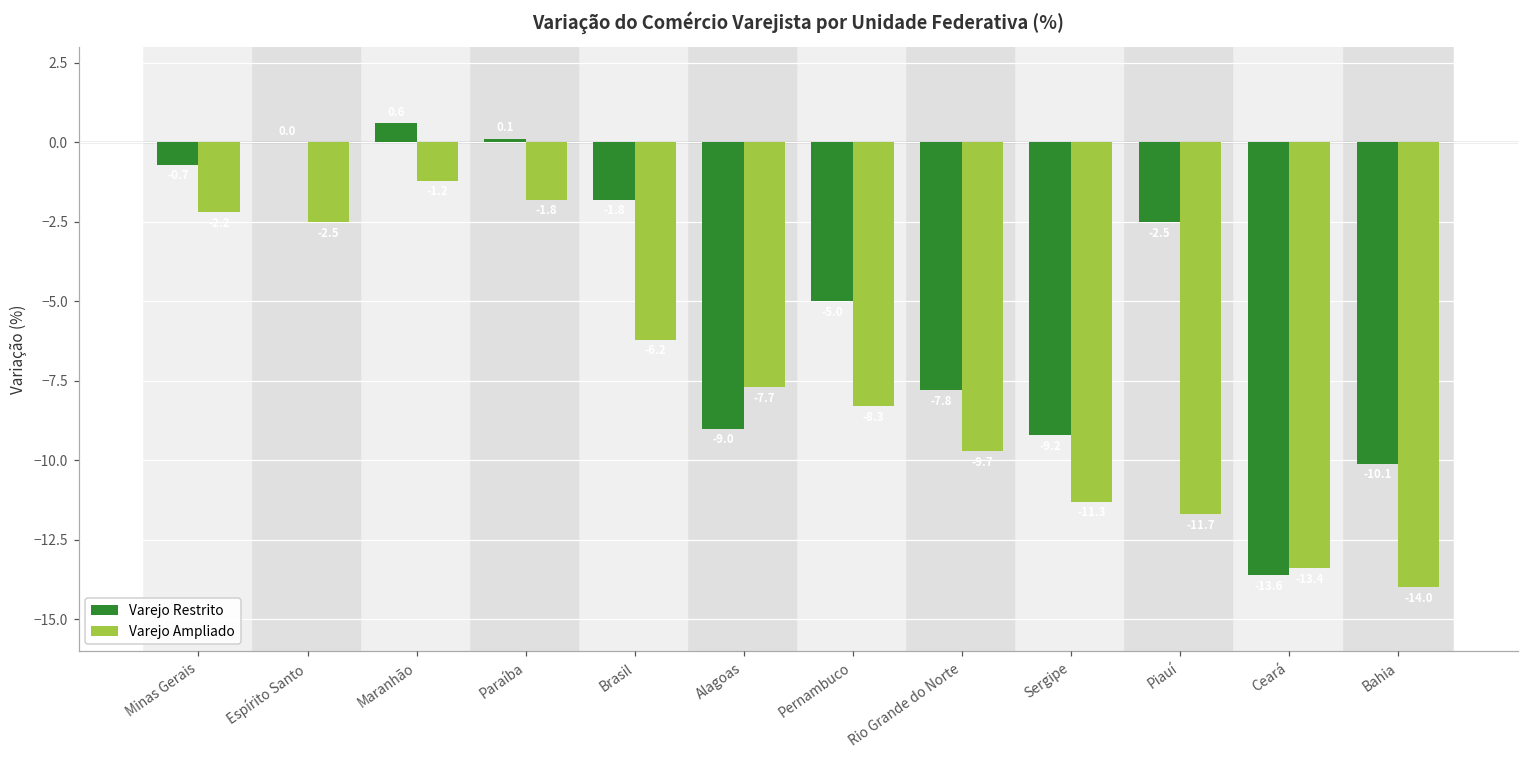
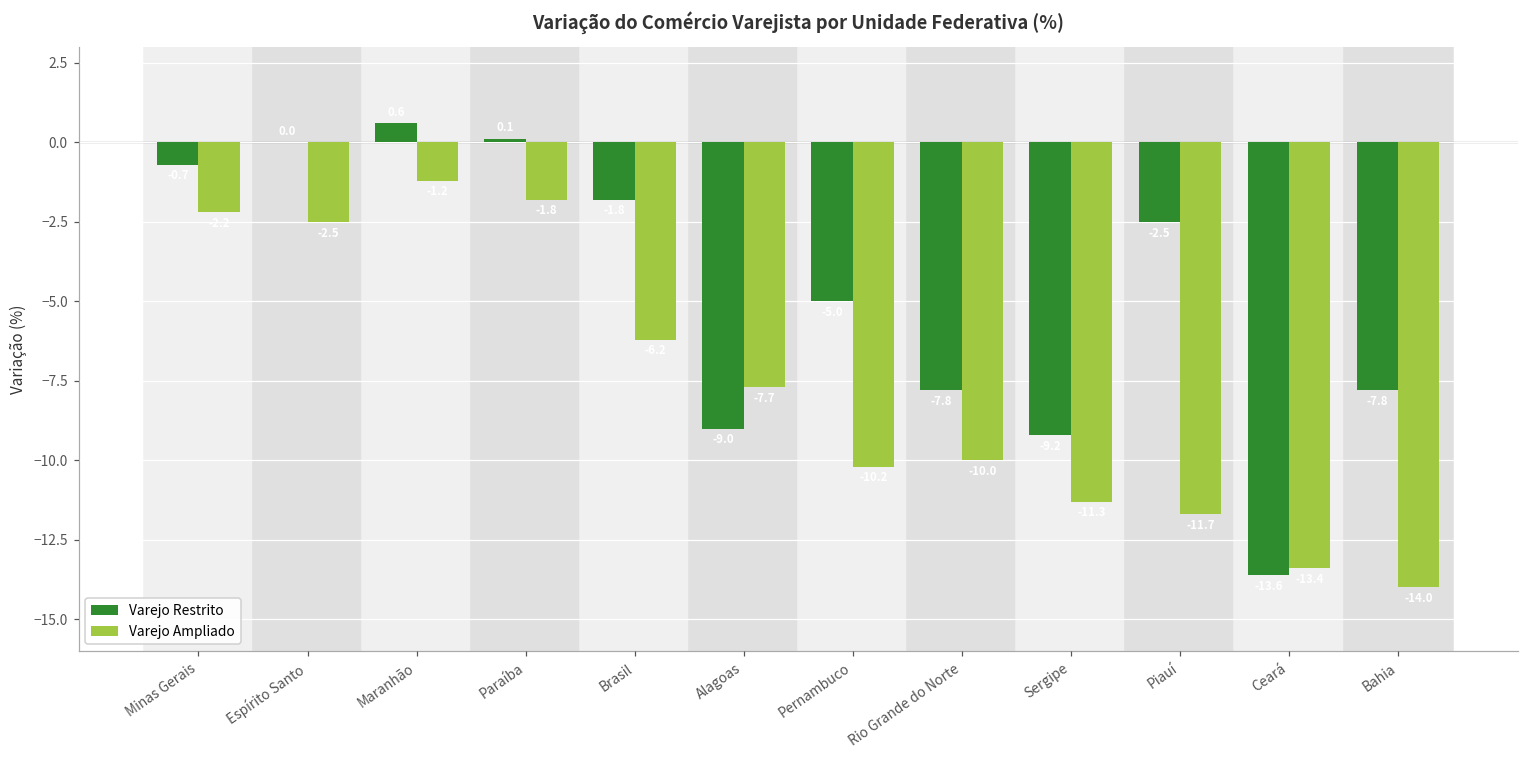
Varejo Ampliado, Pernambuco: -8.3 -> -10.2
Varejo Ampliado, Rio Grande do Norte: -9.7 -> -10.0
Varejo Restrito, Bahia: -10.1 -> -7.8
